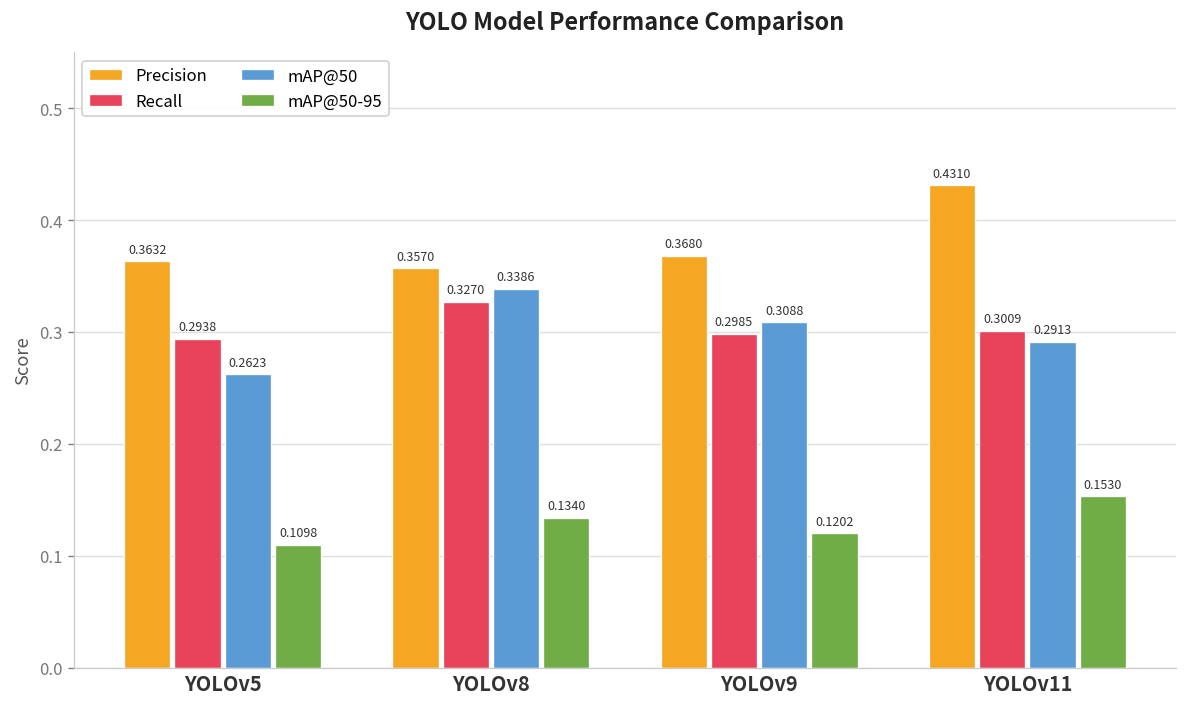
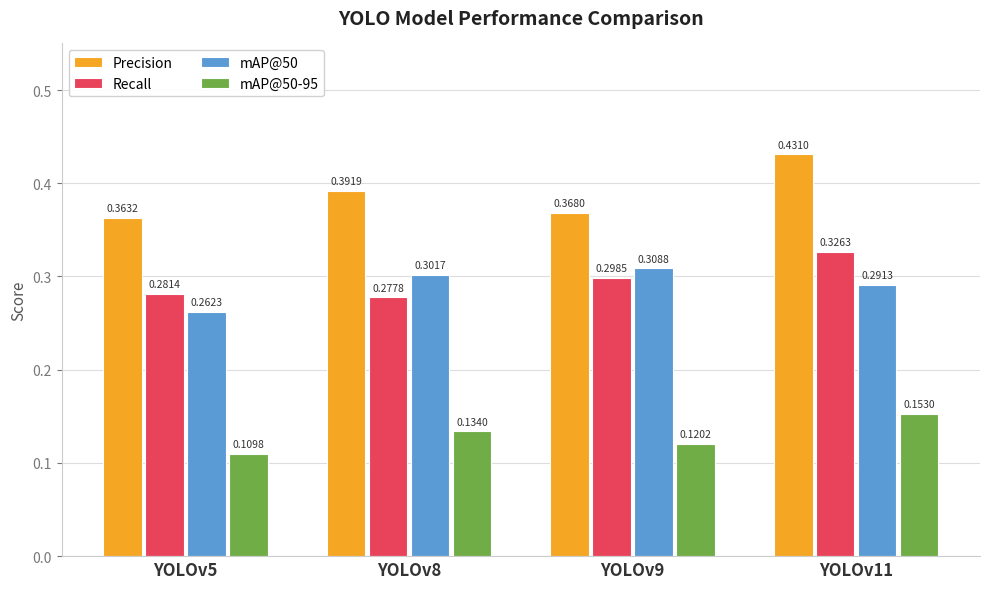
Recall, YOLOv5: 0.2938 -> 0.2814
Precision, YOLOv8: 0.3570 -> 0.3919
Recall, YOLOv8: 0.3270 -> 0.2778
mAP@50, YOLOv8: 0.3386 -> 0.3017
Recall, YOLOv11: 0.3009 -> 0.3263
